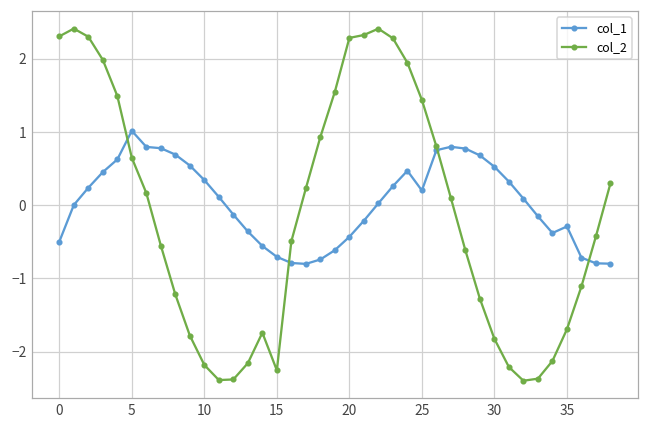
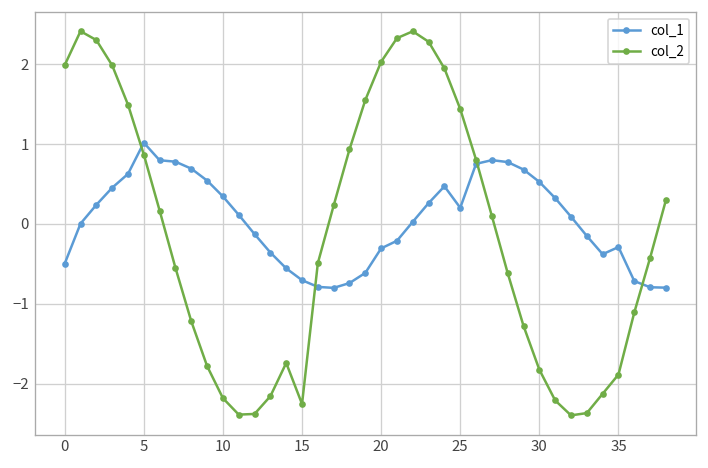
col_2, 0: 2.3 -> 2.0
col_2, 5: 0.6 -> 0.9
col_1, 20: -0.4 -> -0.3
col_2, 20: 2.3 -> 2.0
col_2, 35: -1.7 -> -1.9
